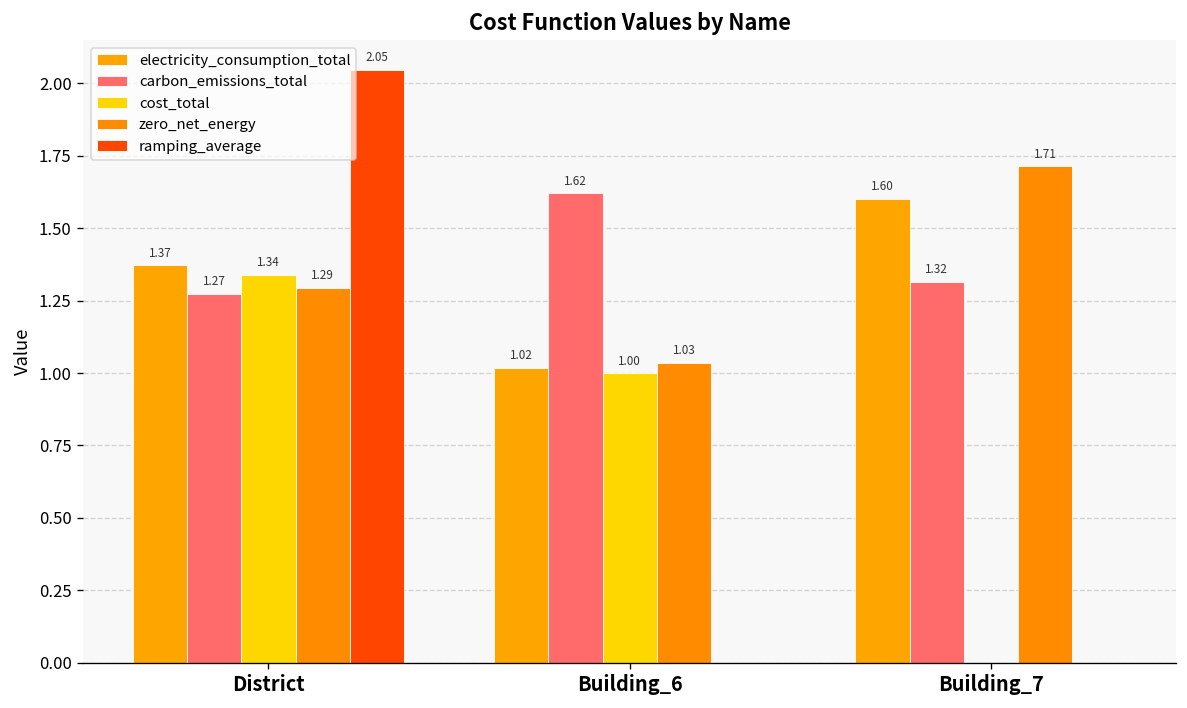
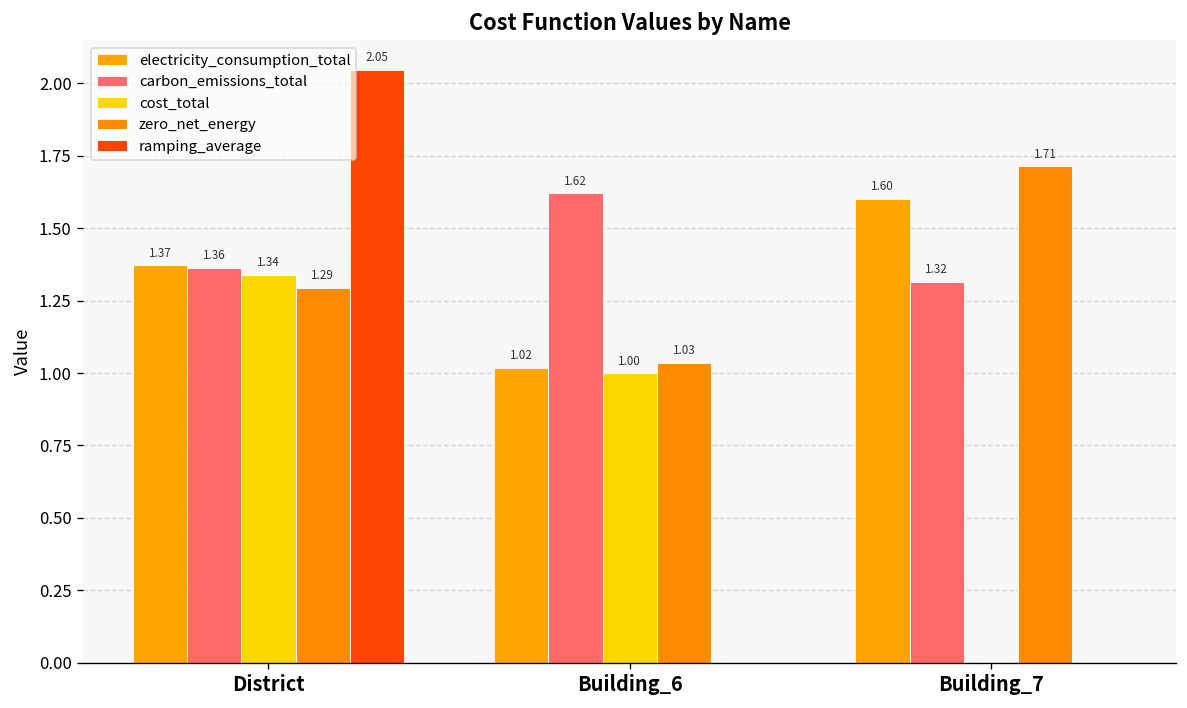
carbon_emissions_total, District: 1.27 -> 1.36
